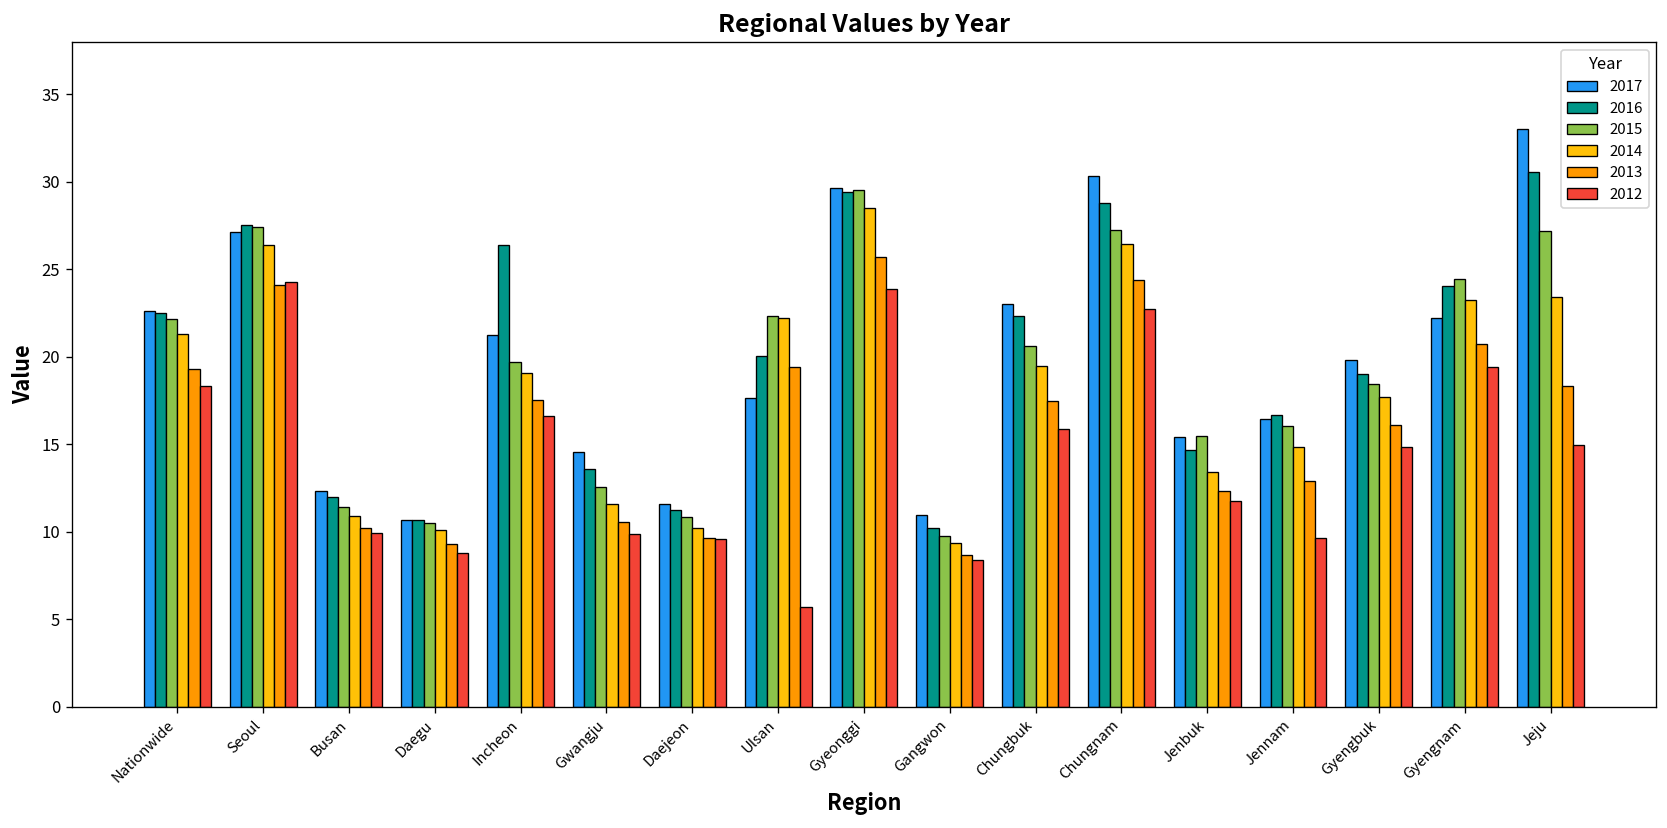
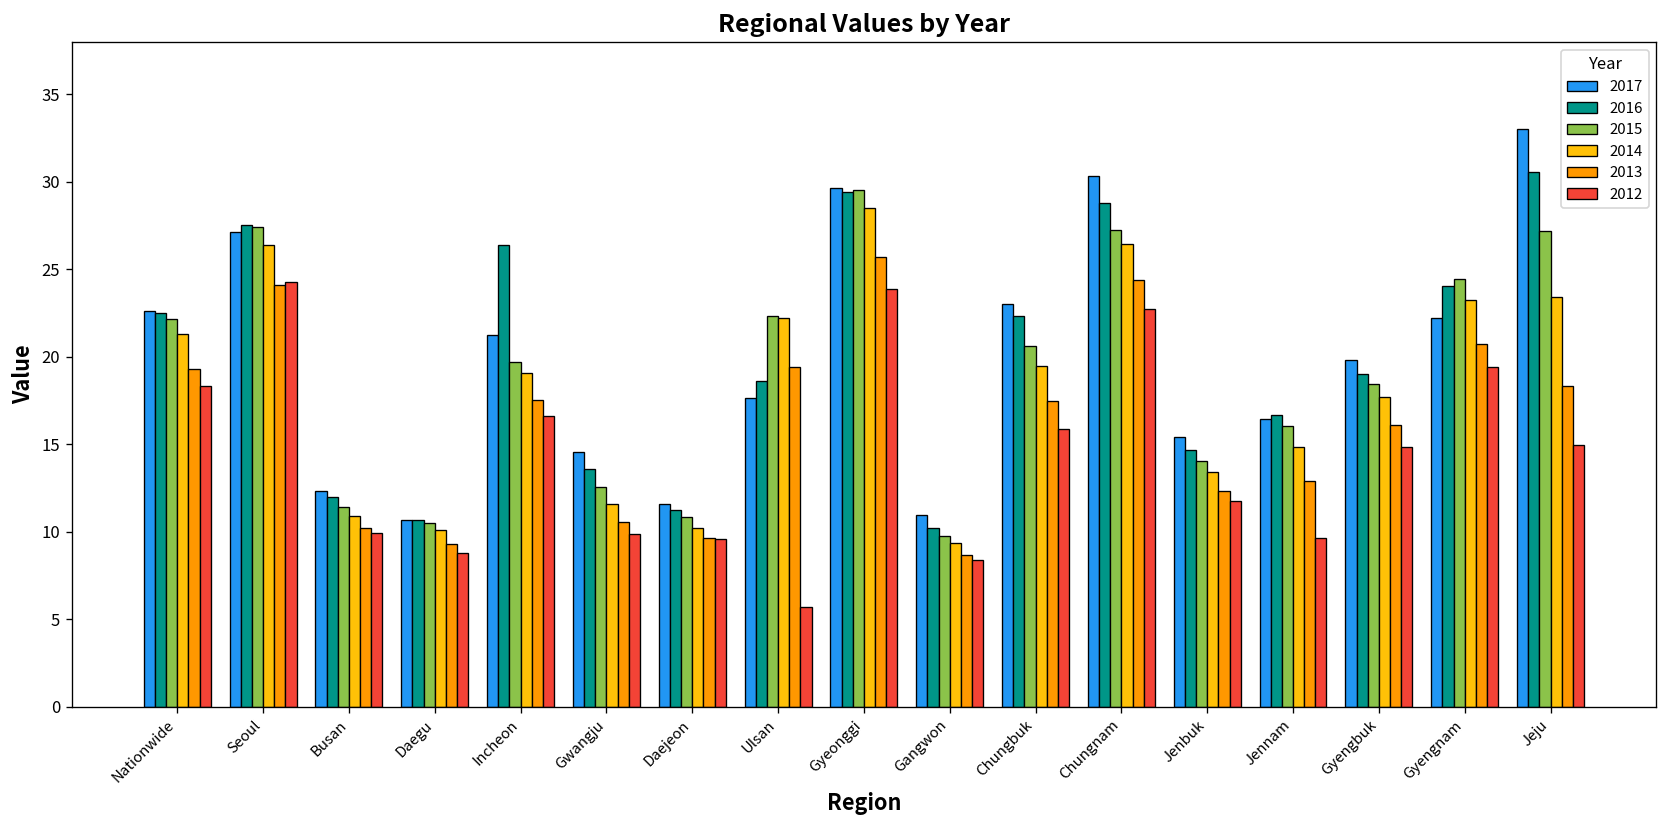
2016, Ulsan: 20.0 -> 18.6
2015, Jenbuk: 15.5 -> 14.0
